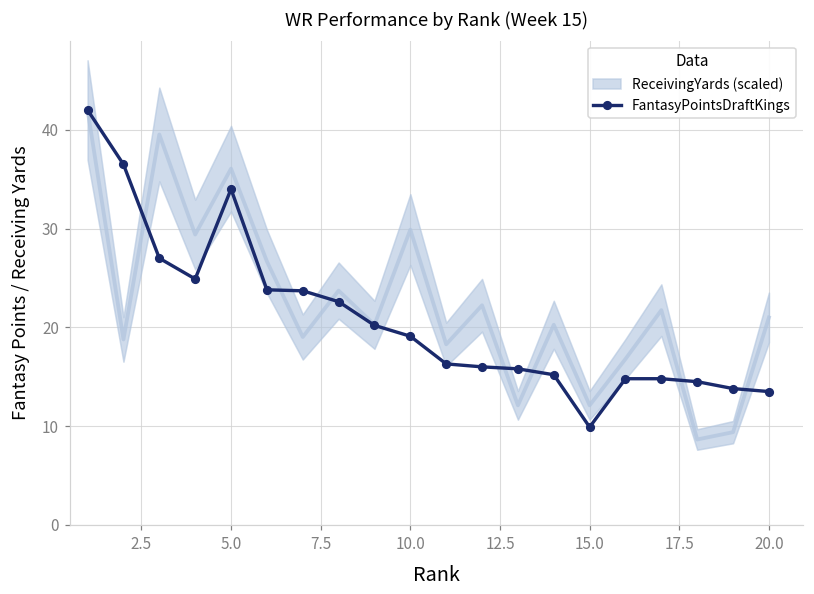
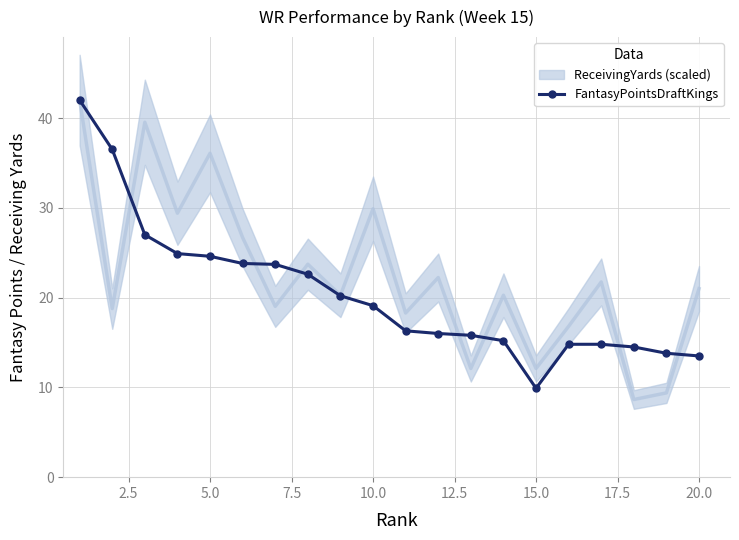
FantasyPointsDraftKings, 5.0: 34 -> 25
